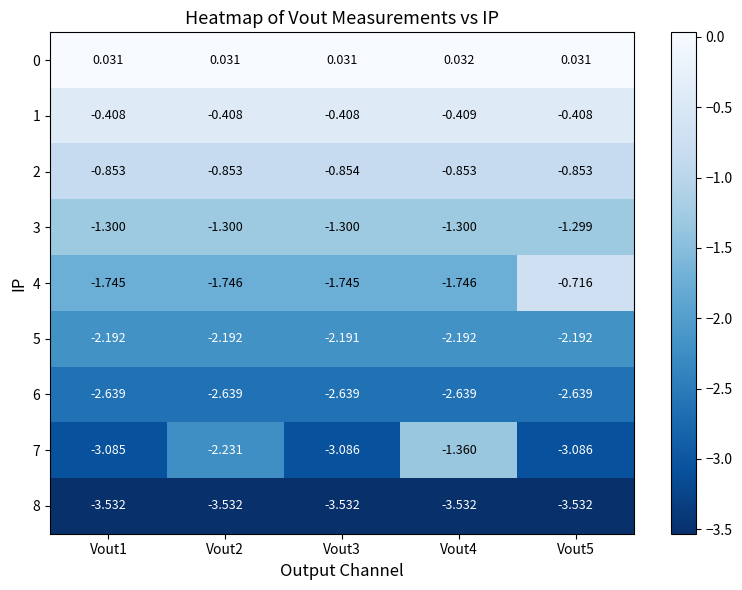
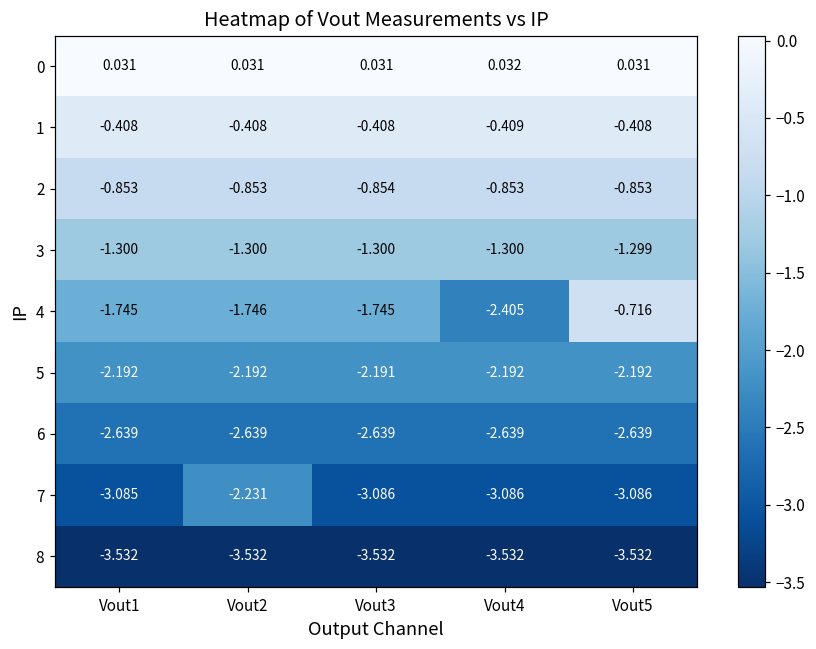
4, Vout4: -1.746 -> -2.405
7, Vout4: -1.360 -> -3.086
